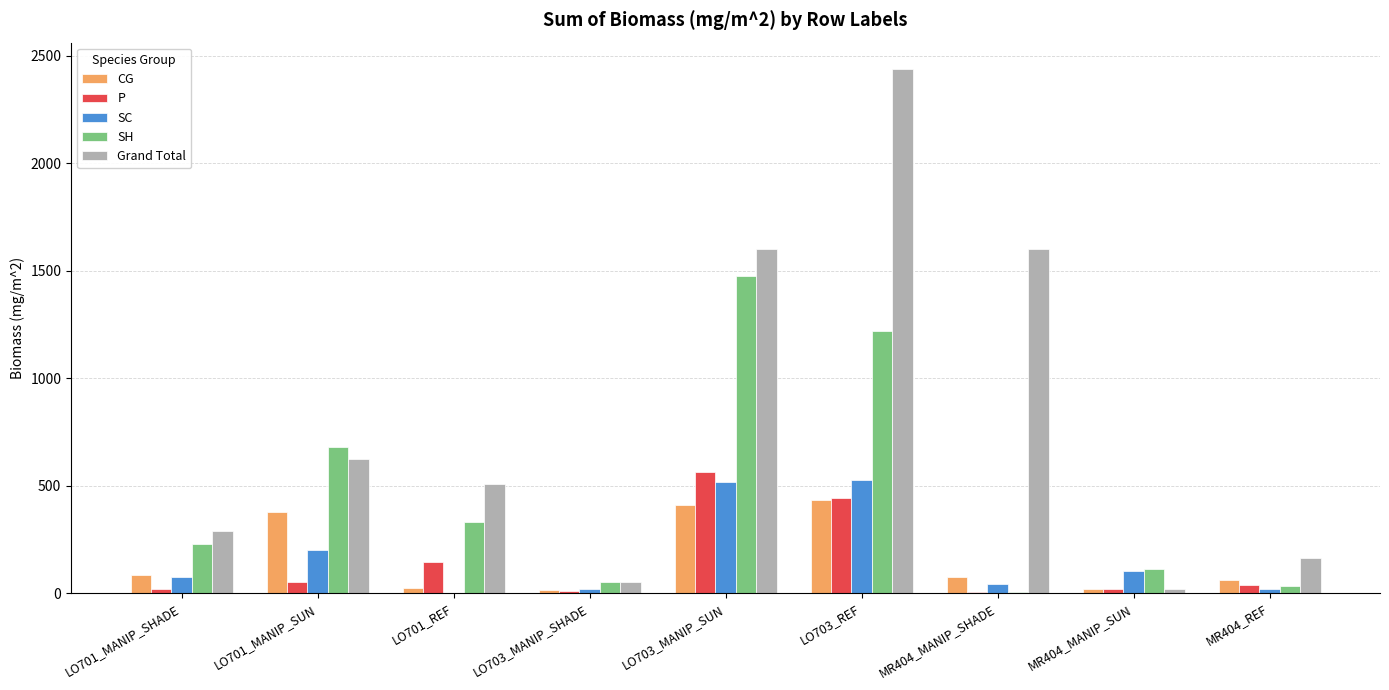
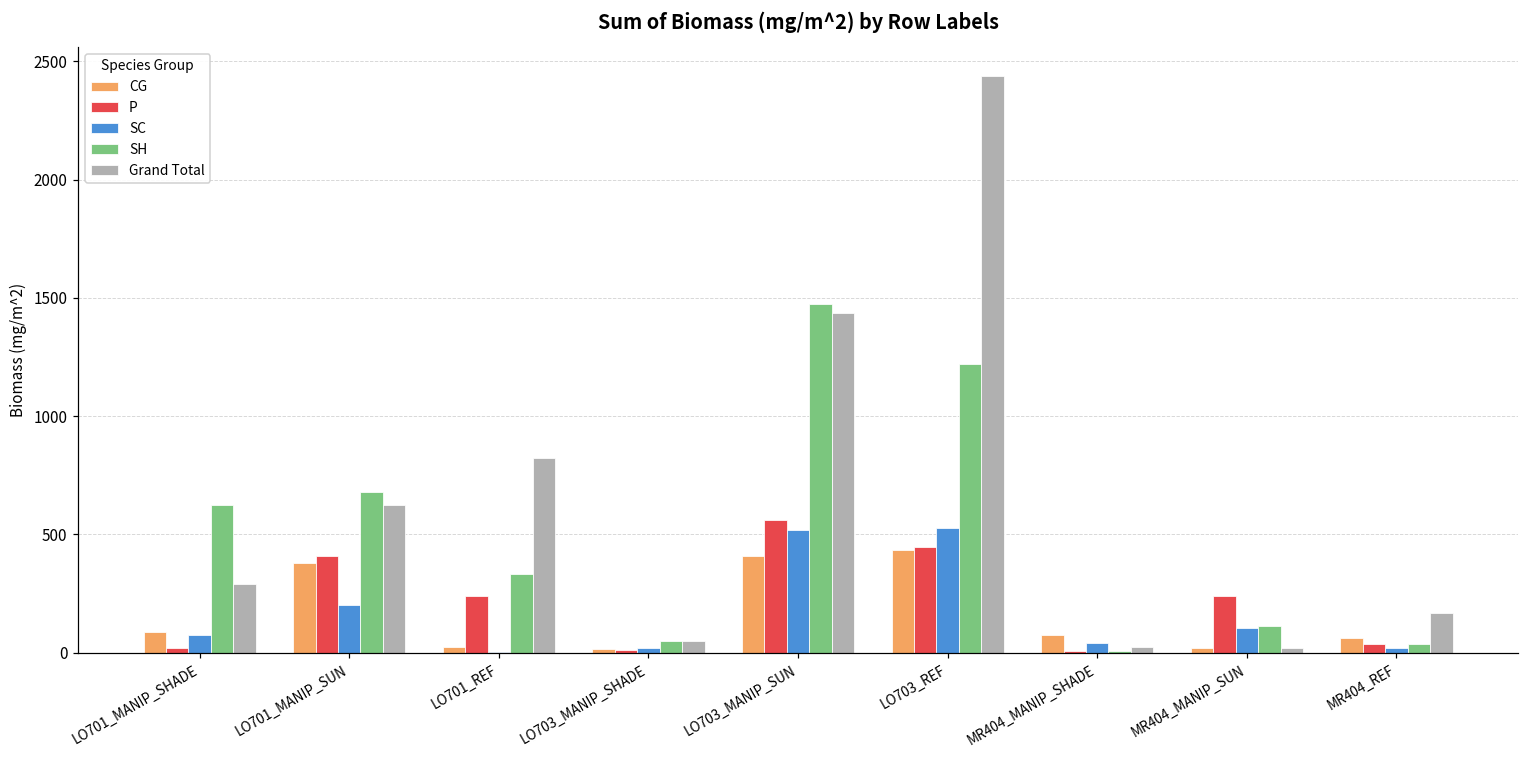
SH, LO701_MANIP_SHADE: 230 -> 620
P, LO701_MANIP_SUN: 50 -> 410
P, LO701_REF: 140 -> 240
Grand Total, LO701_REF: 510 -> 820
Grand Total, LO703_MANIP_SUN: 1600 -> 1440
Grand Total, MR404_MANIP_SHADE: 1600 -> 30
P, MR404_MANIP_SUN: 20 -> 240
